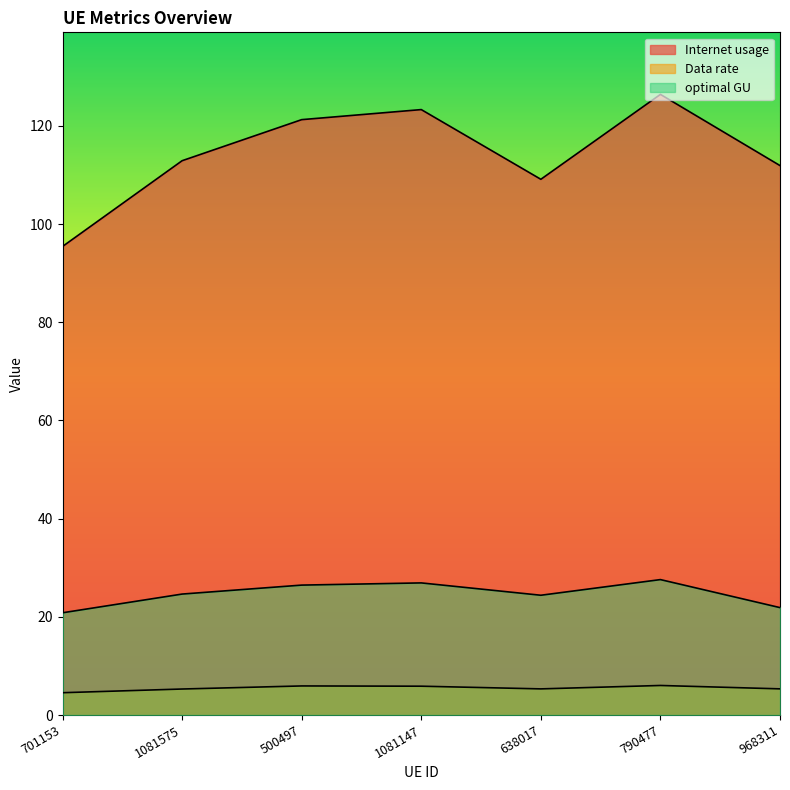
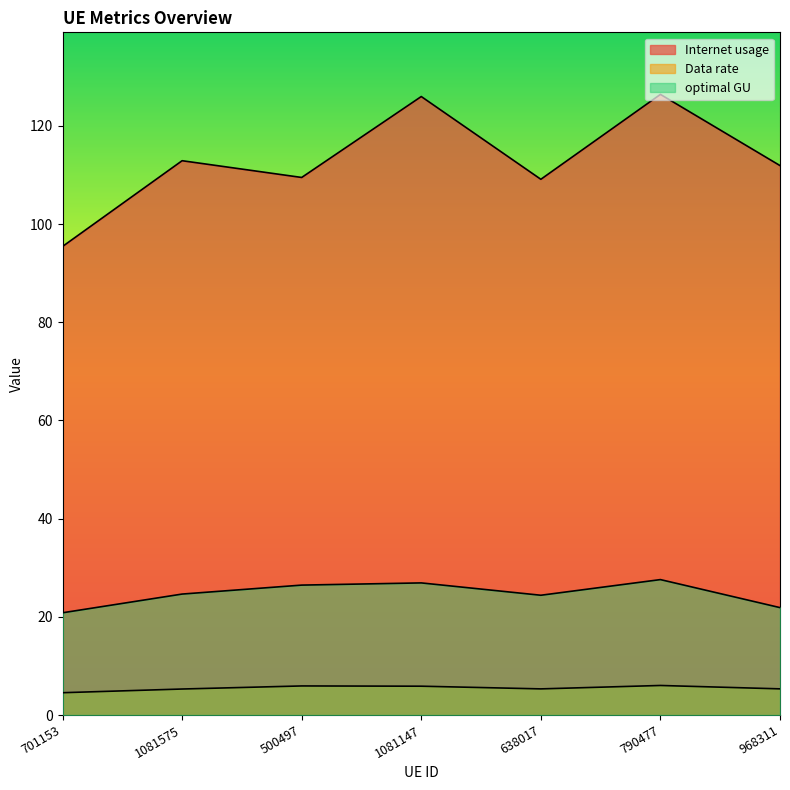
Internet usage, 500497: 121 -> 109
Internet usage, 1081147: 123 -> 126
